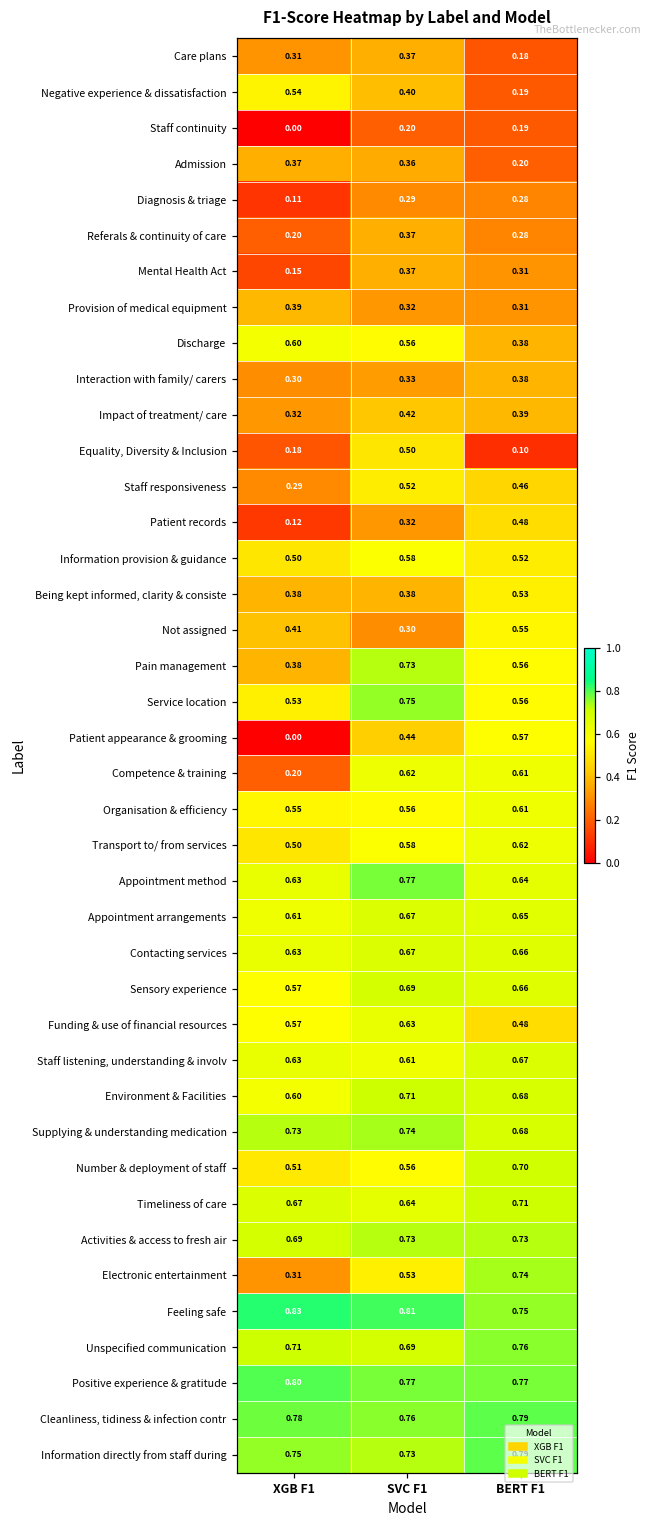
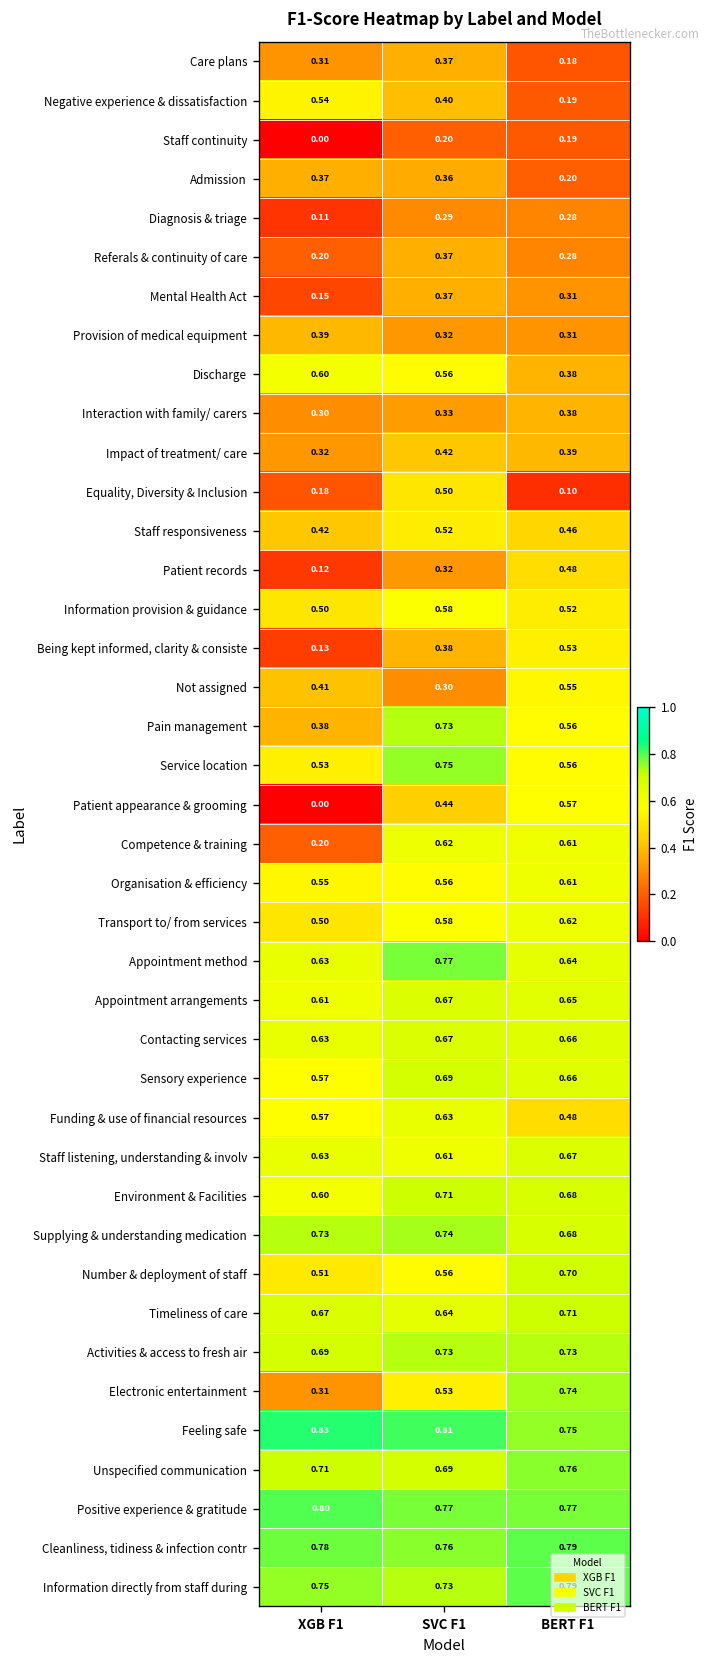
Staff responsiveness, XGB F1: 0.29 -> 0.42
Being kept informed, clarity & consiste, XGB F1: 0.38 -> 0.13
